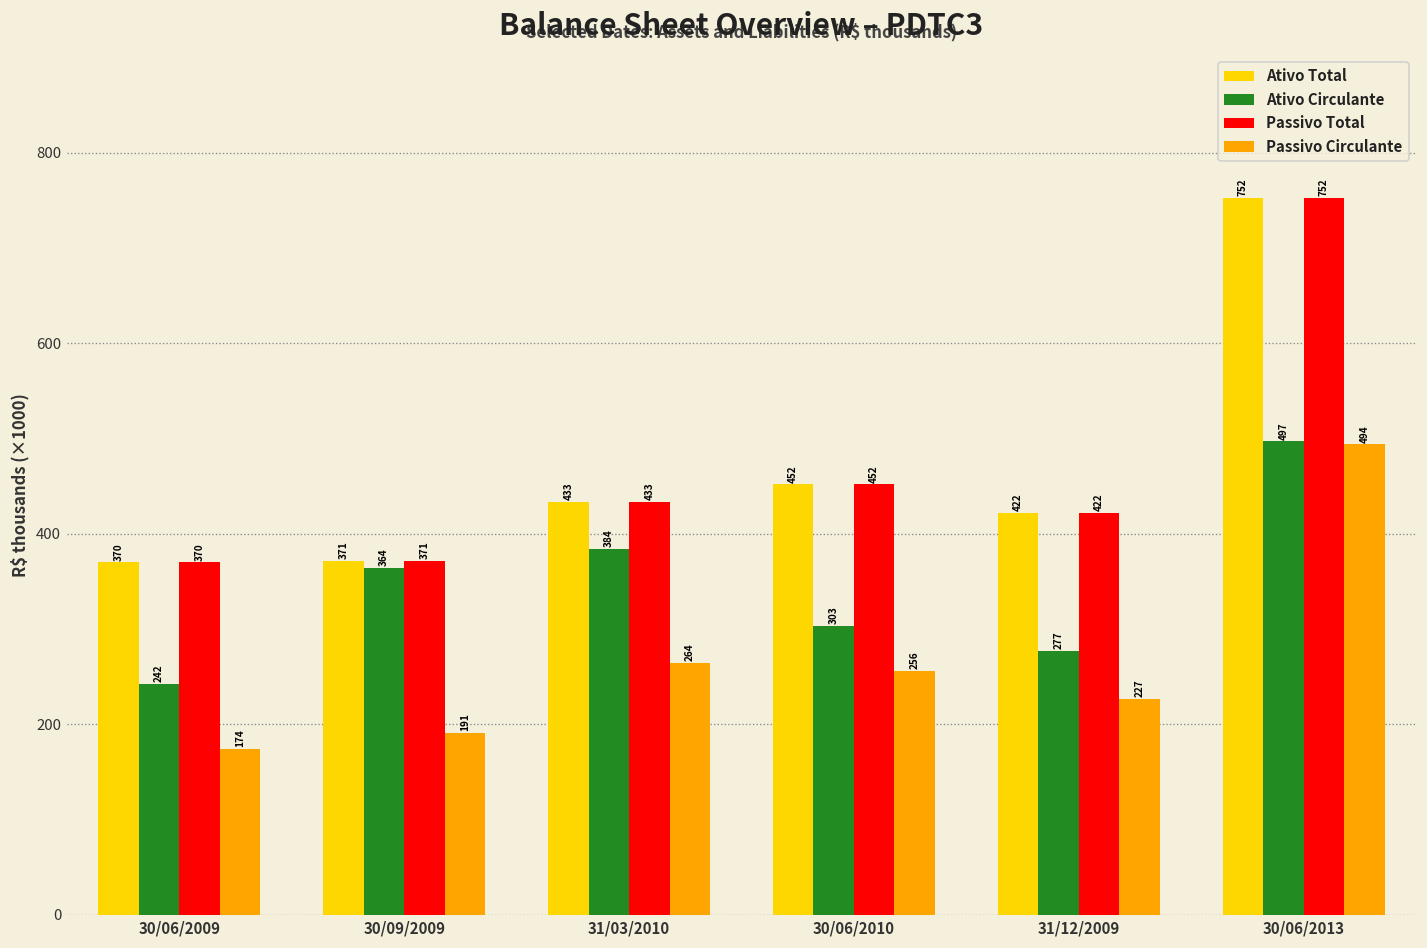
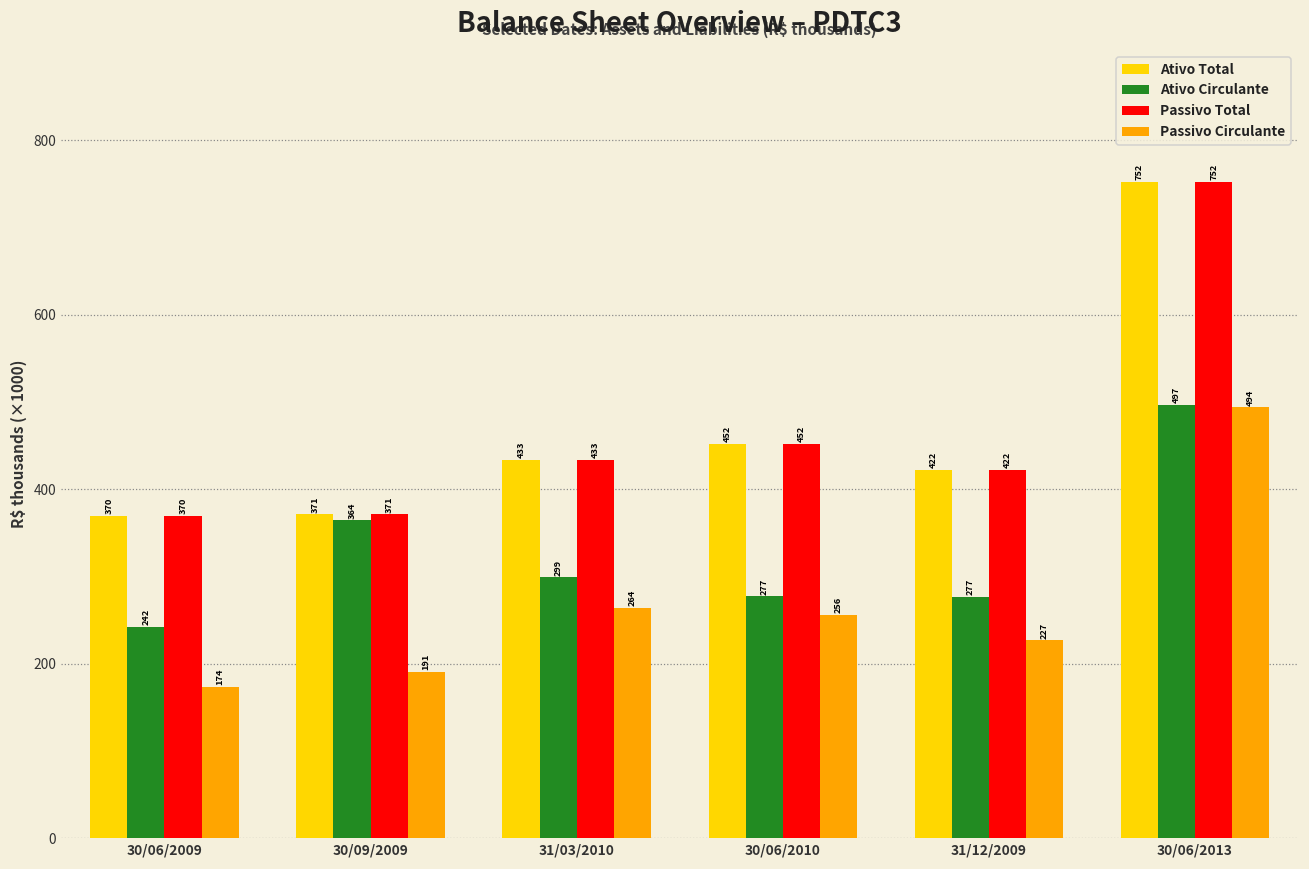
Ativo Circulante, 31/03/2010: 384 -> 299
Ativo Circulante, 30/06/2010: 303 -> 277
